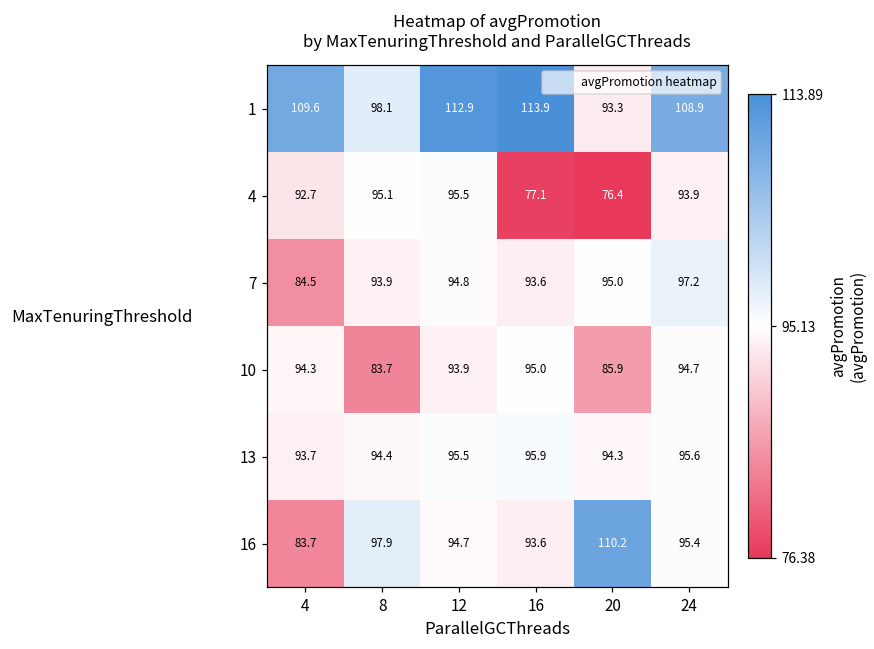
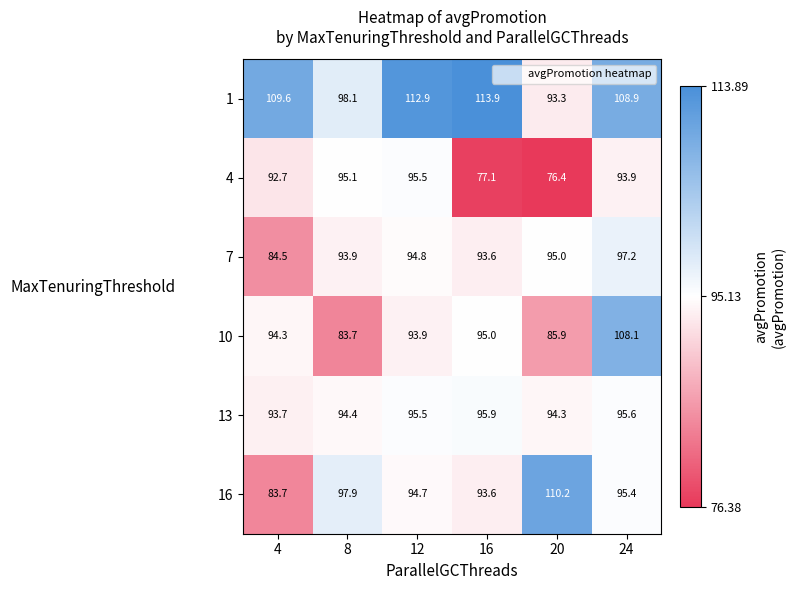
10, 24: 94.7 -> 108.1
